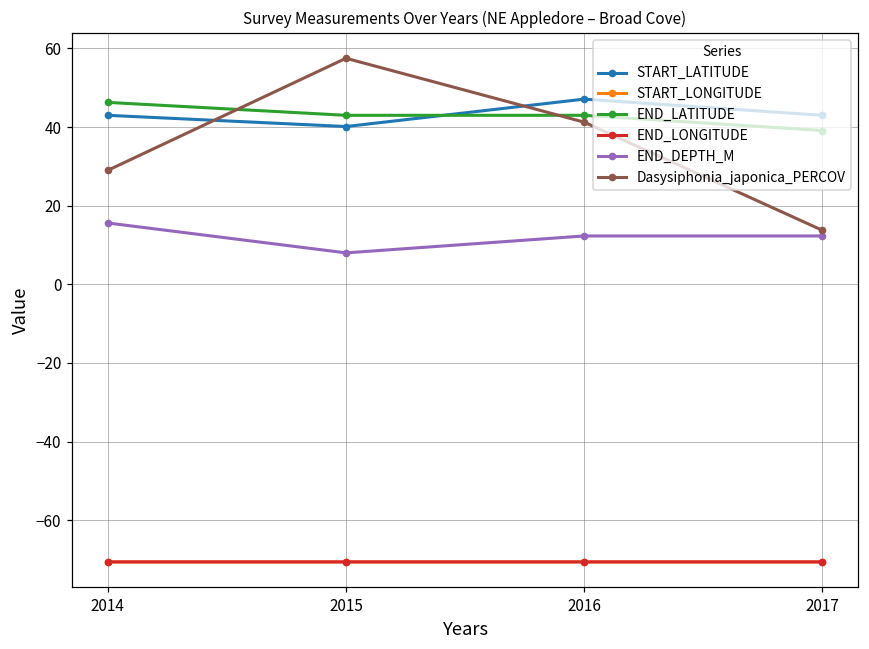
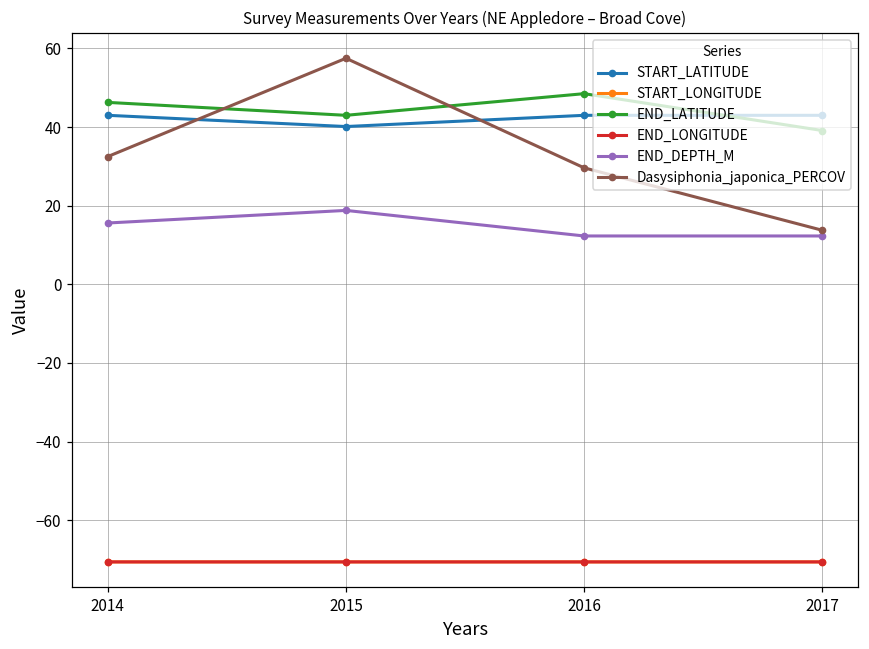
Dasysiphonia_japonica_PERCOV, 2014: 29 -> 33
END_DEPTH_M, 2015: 8 -> 19
START_LATITUDE, 2016: 47 -> 43
END_LATITUDE, 2016: 43 -> 48
Dasysiphonia_japonica_PERCOV, 2016: 41 -> 30
